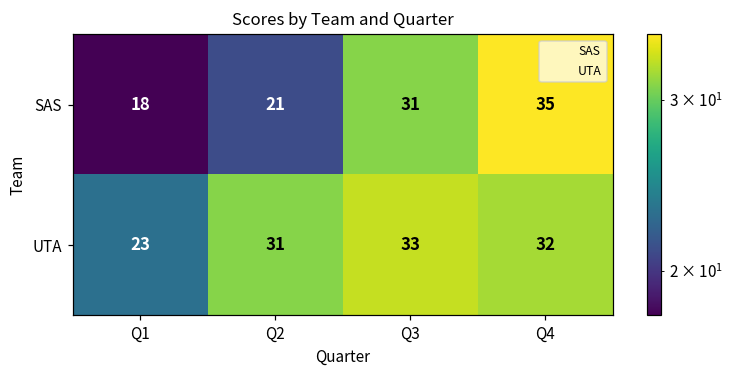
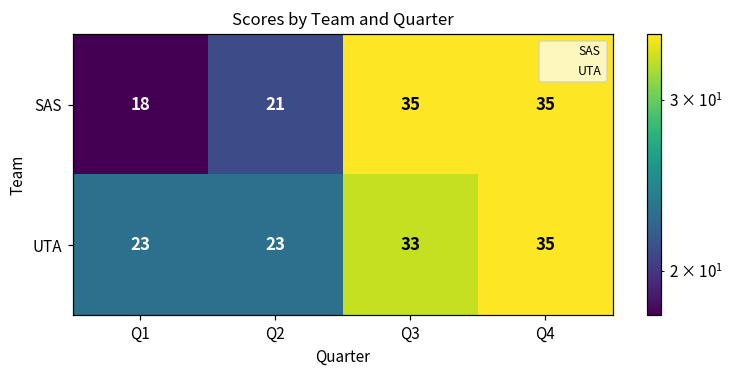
SAS, Q3: 31 -> 35
UTA, Q2: 31 -> 23
UTA, Q4: 32 -> 35
